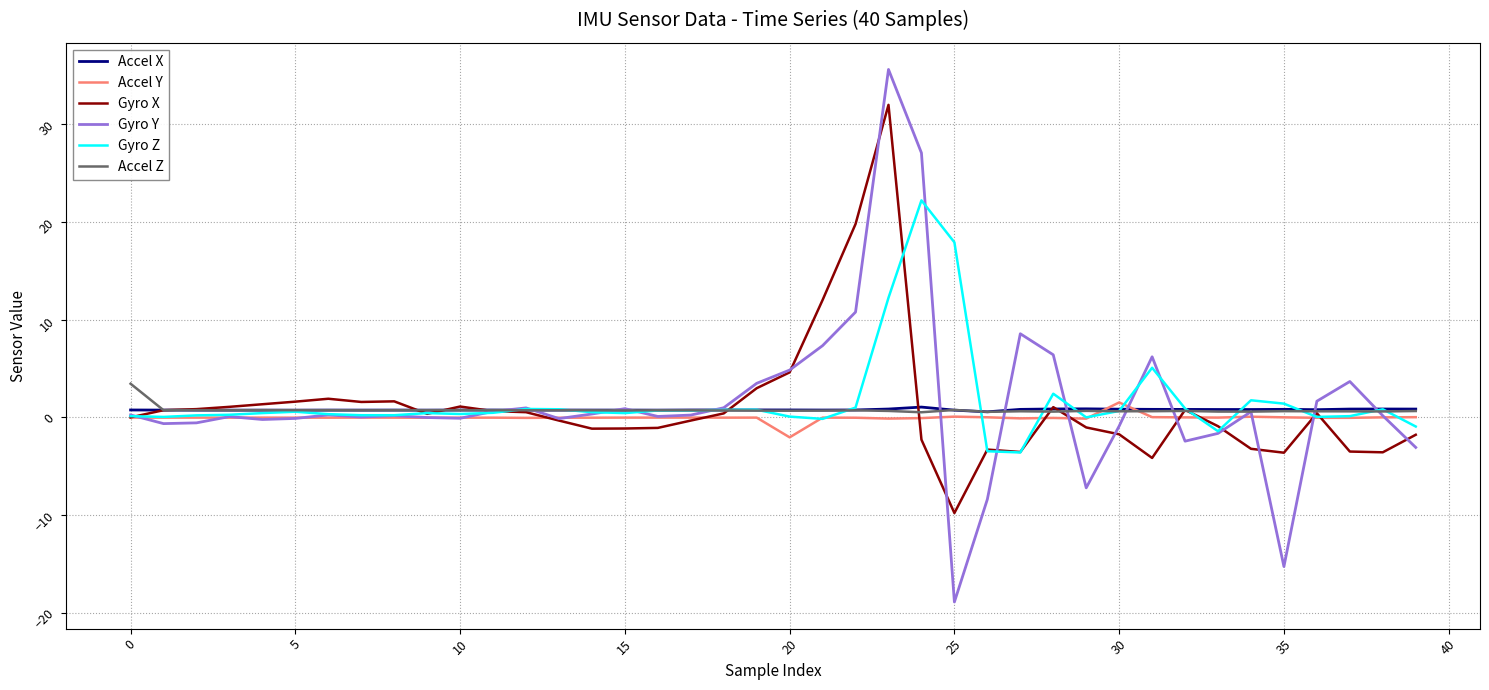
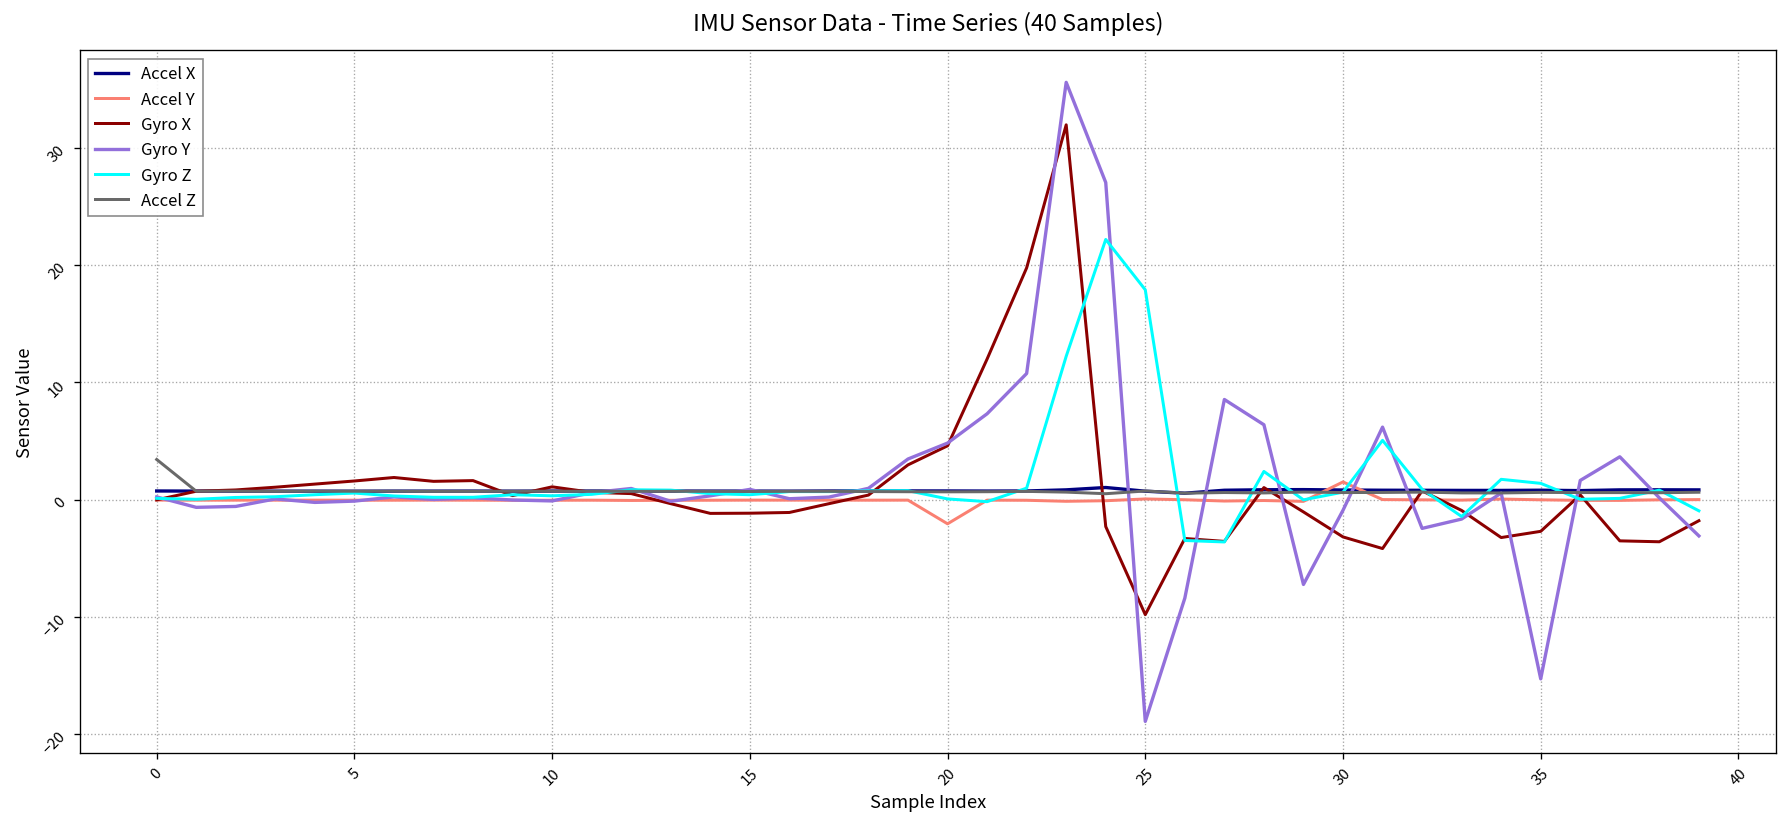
Gyro X, 30: -2 -> -3
Gyro X, 35: -4 -> -3
